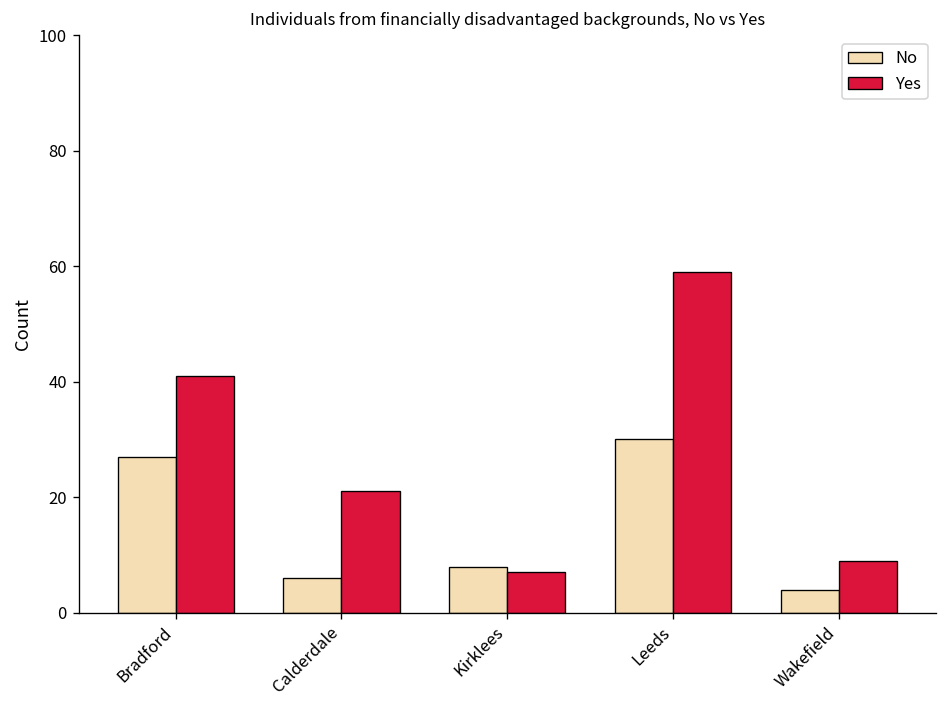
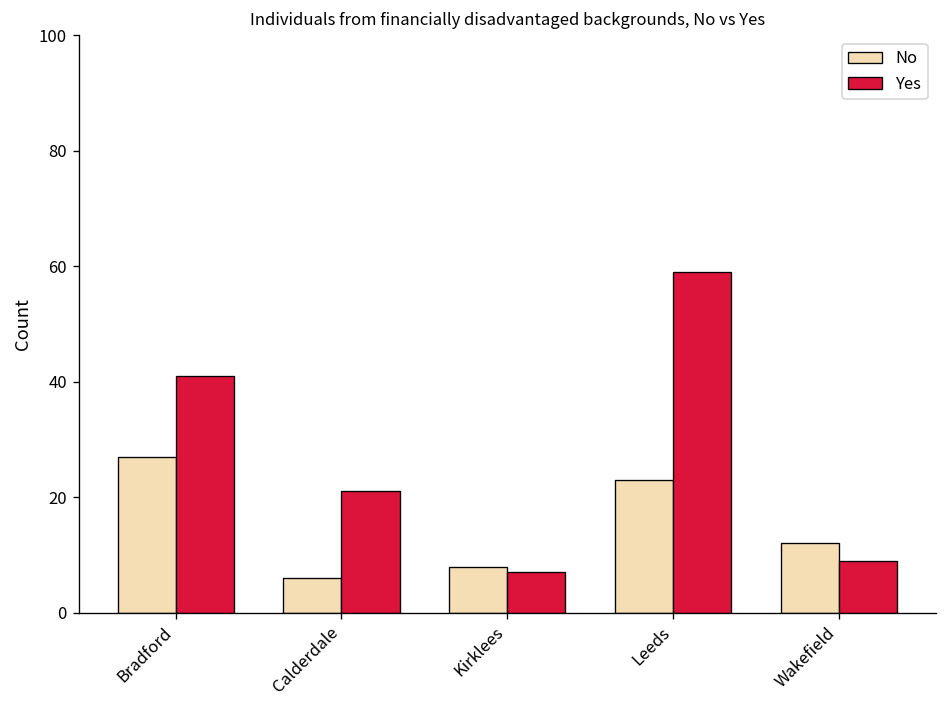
No, Leeds: 30 -> 23
No, Wakefield: 4 -> 12
